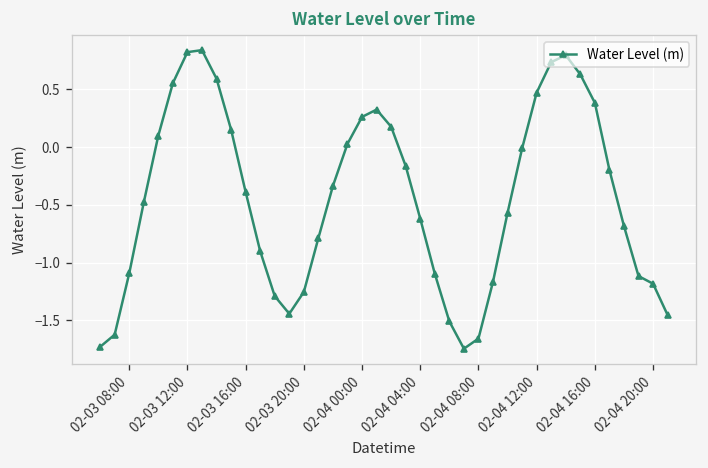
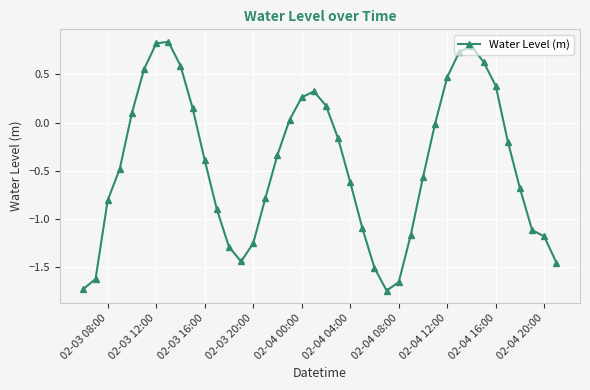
02-03 08:00: -1.1 -> -0.8
